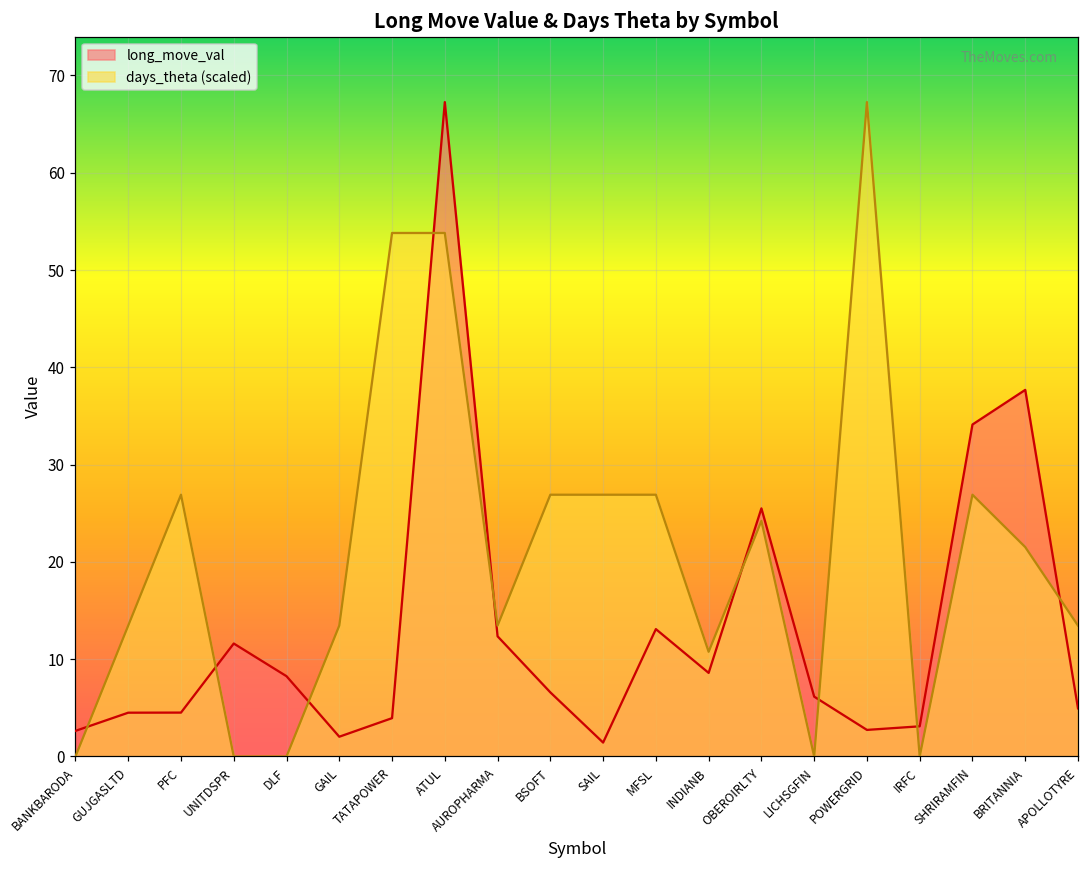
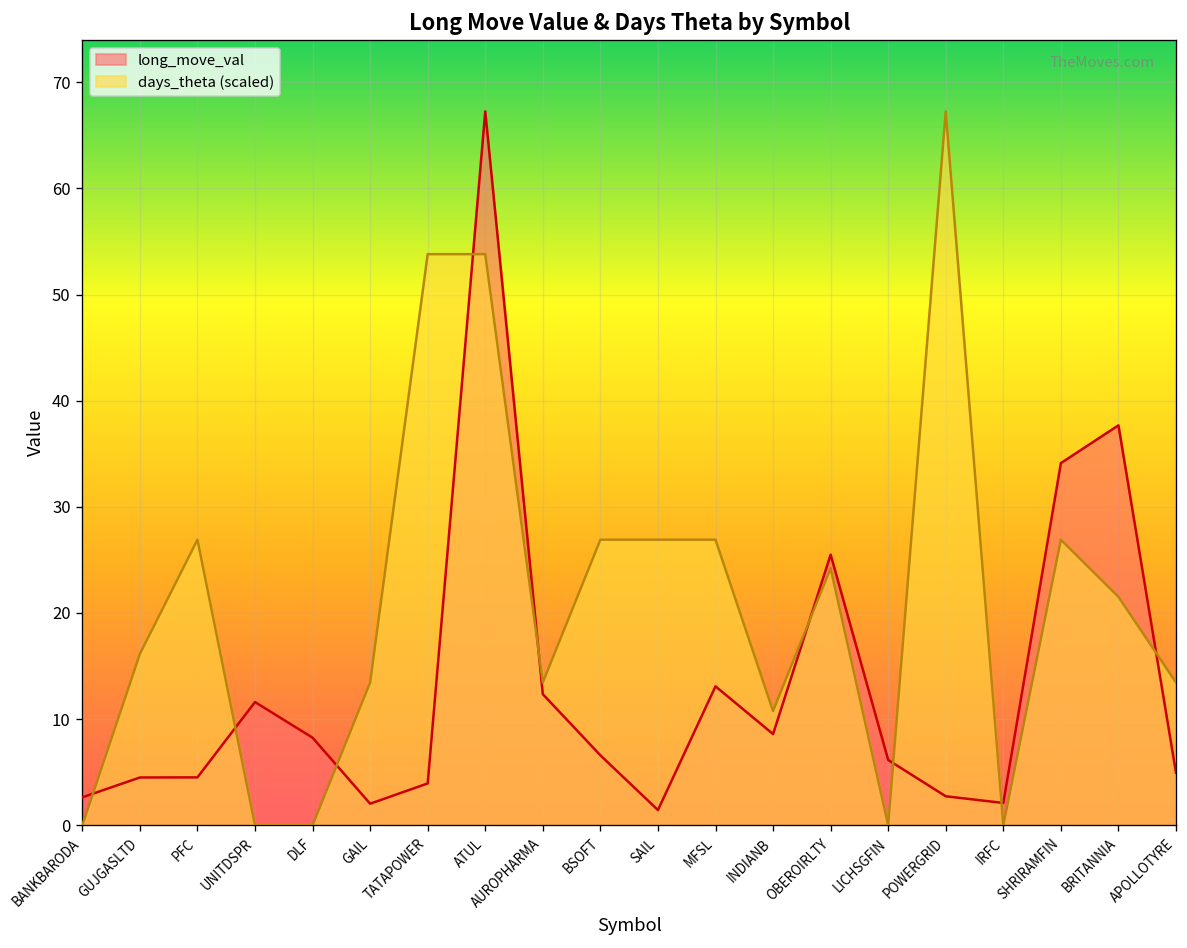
days_theta (scaled), GUJGASLTD: 13 -> 16
long_move_val, IRFC: 3 -> 2
